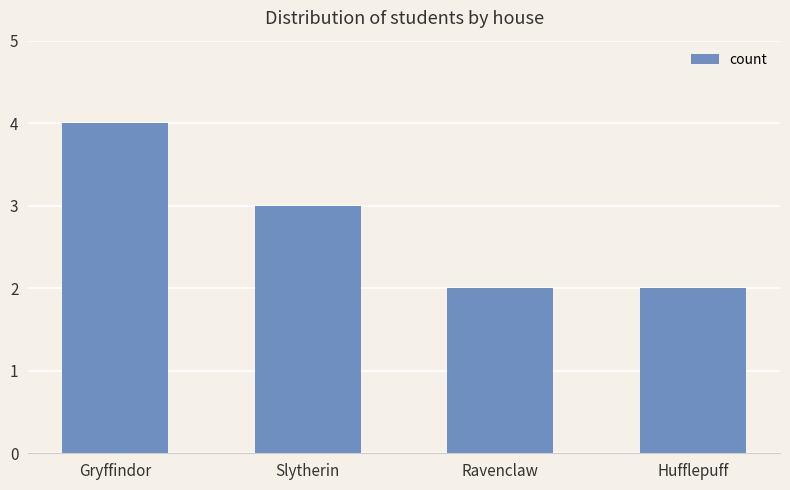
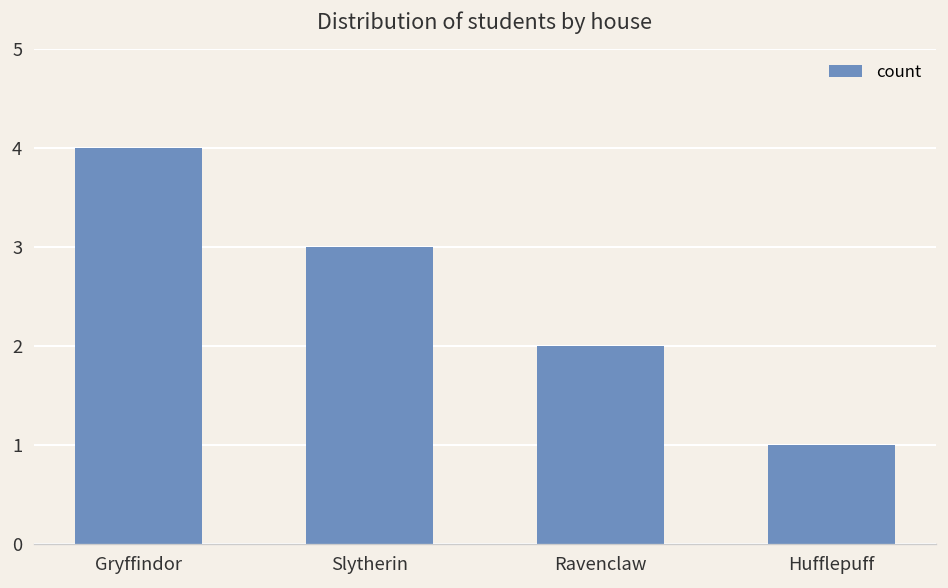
Hufflepuff: 2 -> 1
